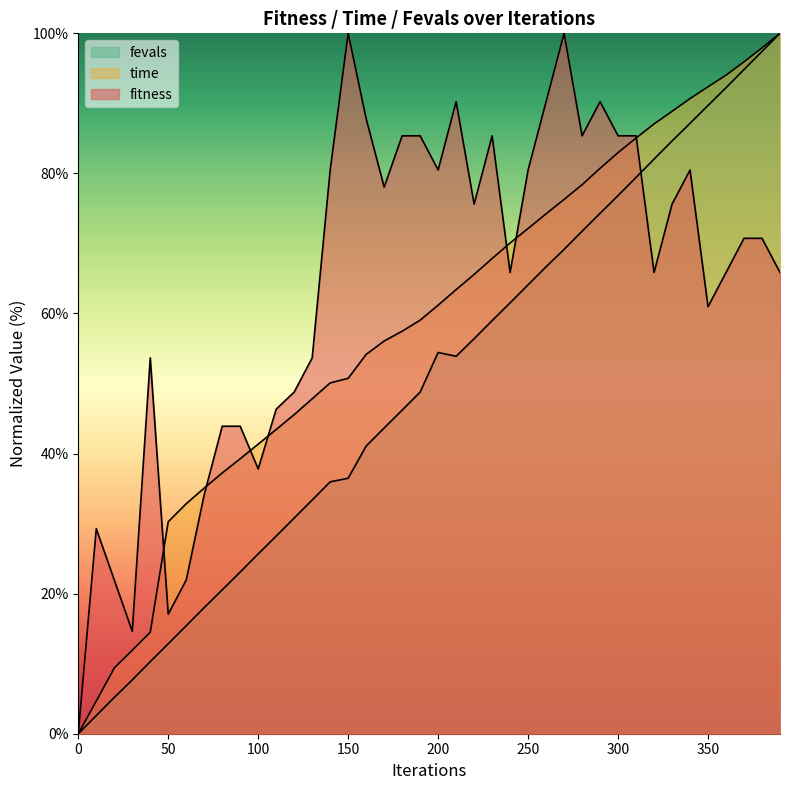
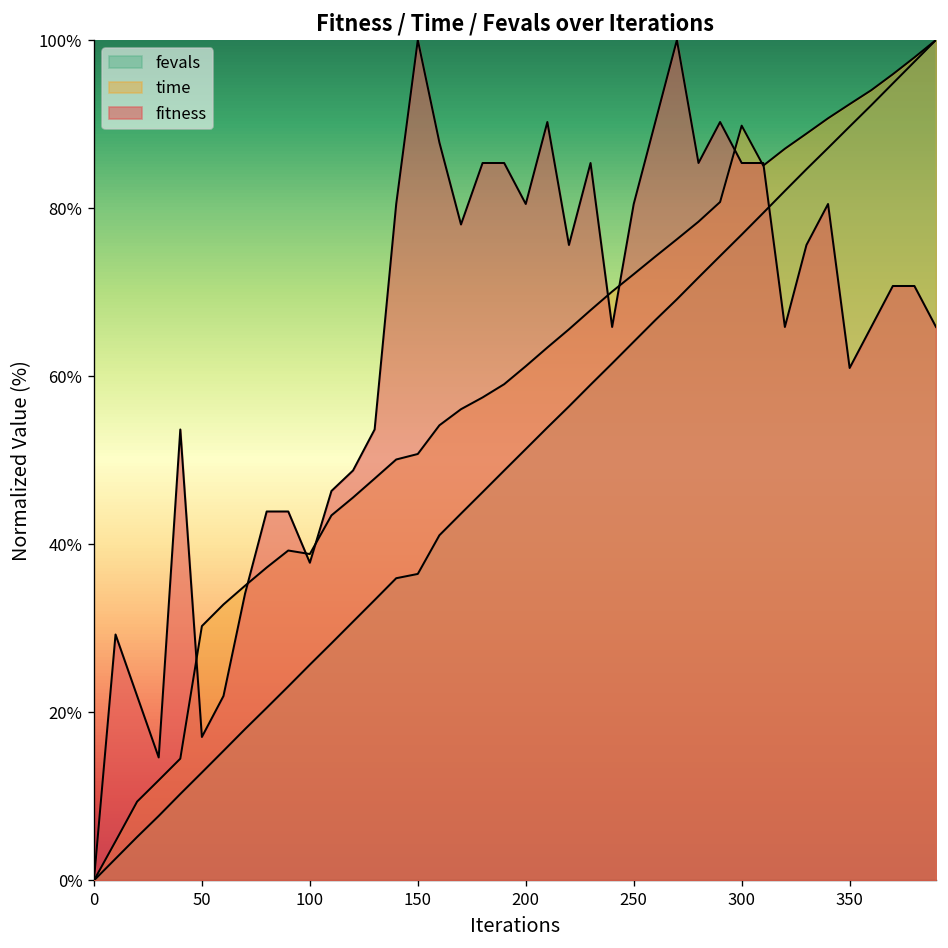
time, 100: 41% -> 39%
fevals, 200: 54% -> 51%
time, 300: 83% -> 90%
